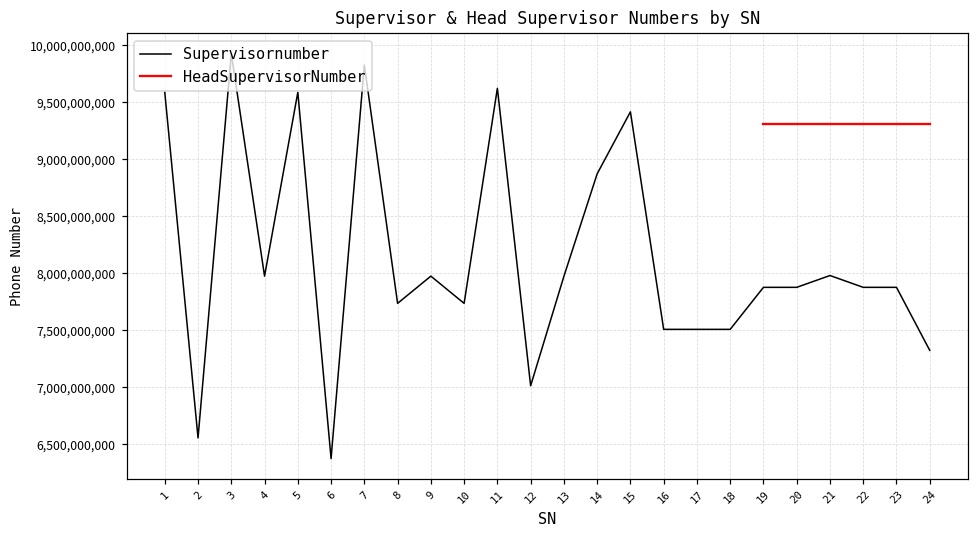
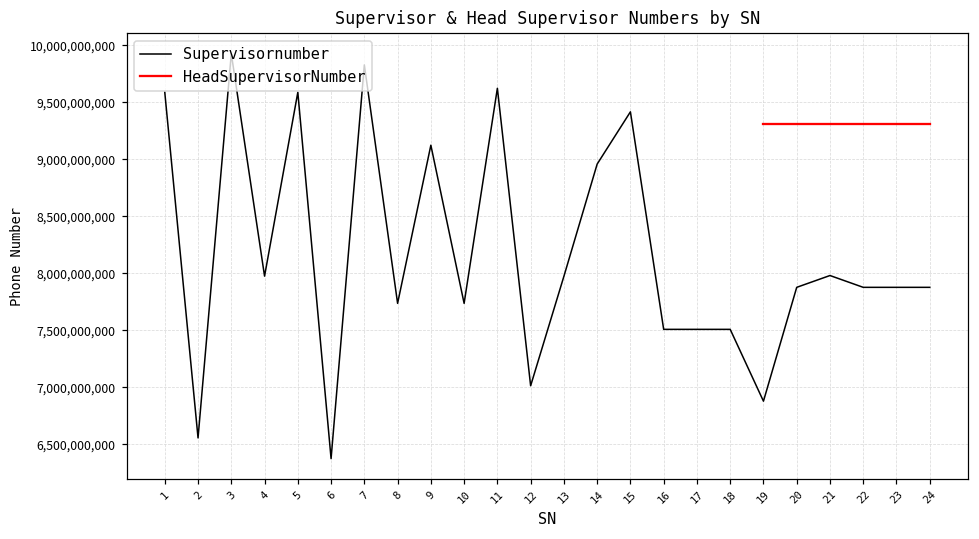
Supervisornumber, 9: 7,980,000,000 -> 9,130,000,000
Supervisornumber, 14: 8,870,000,000 -> 8,960,000,000
Supervisornumber, 19: 7,880,000,000 -> 6,880,000,000
Supervisornumber, 24: 7,320,000,000 -> 7,880,000,000
